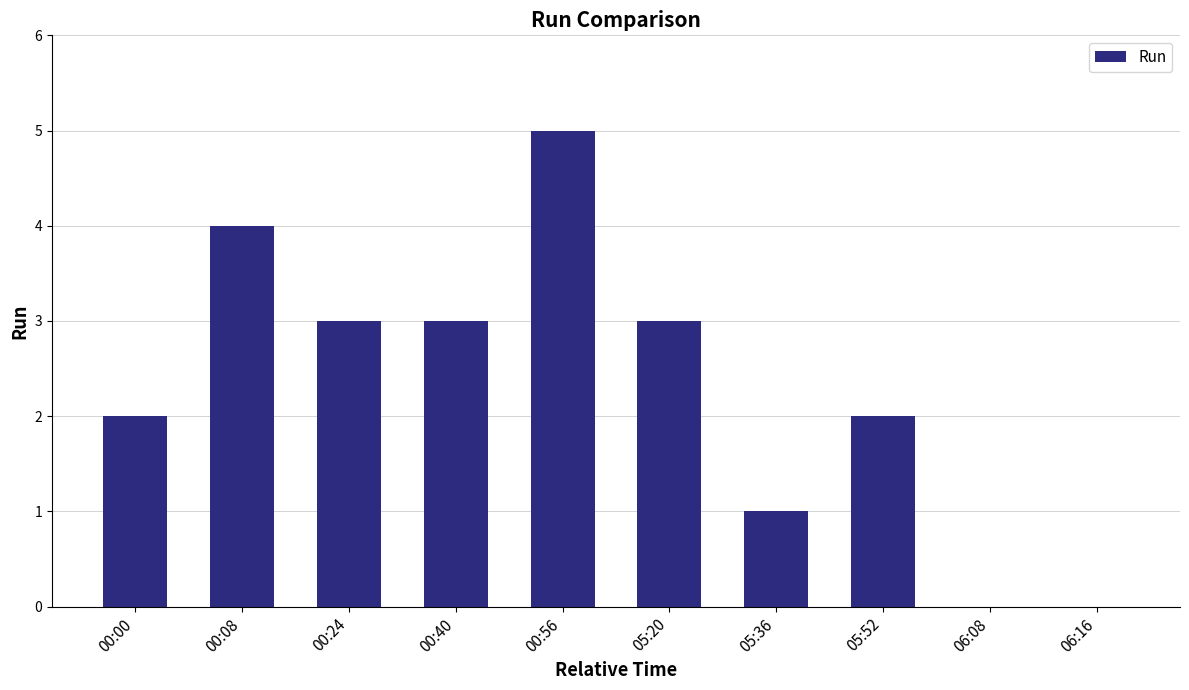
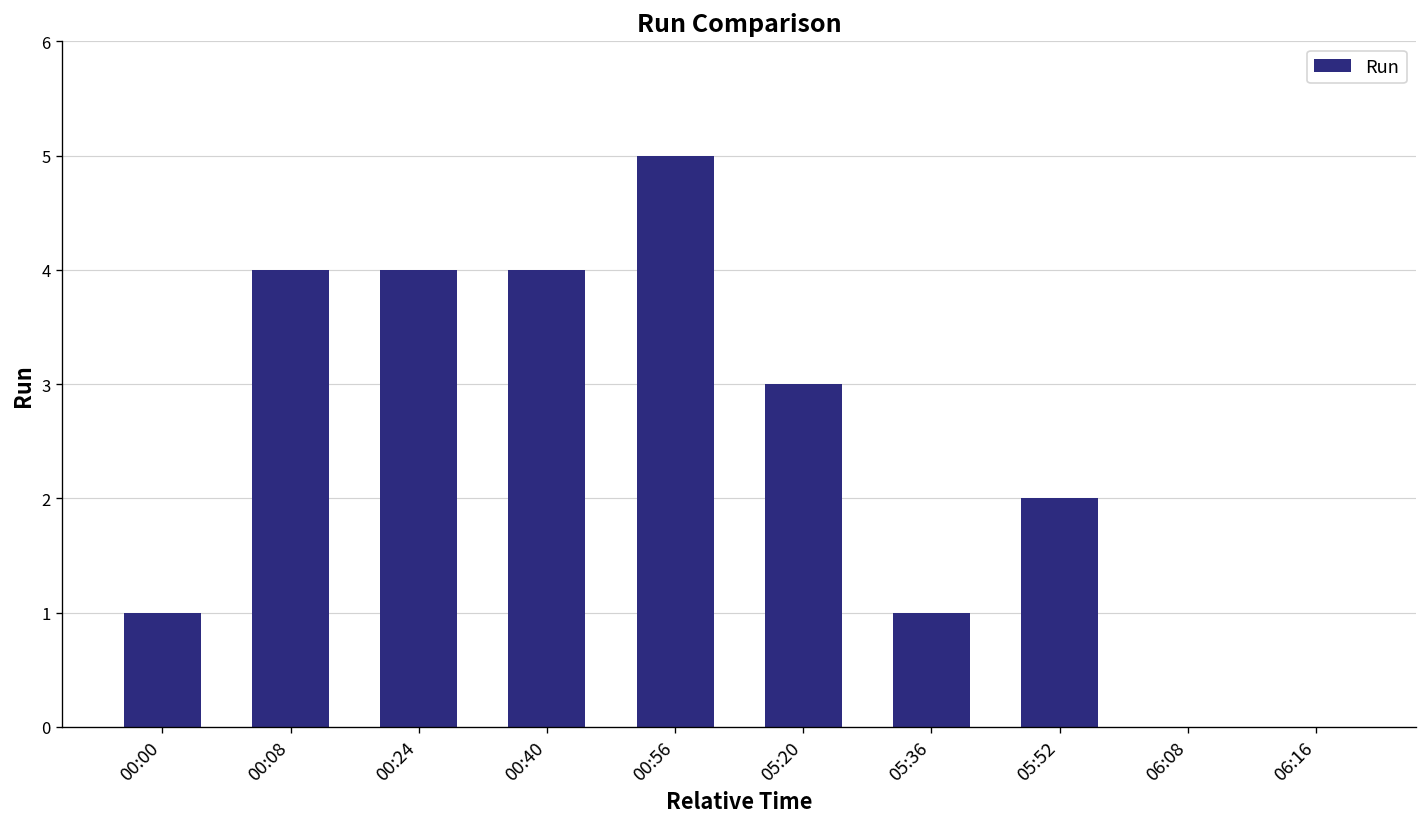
00:00: 2 -> 1
00:24: 3 -> 4
00:40: 3 -> 4
